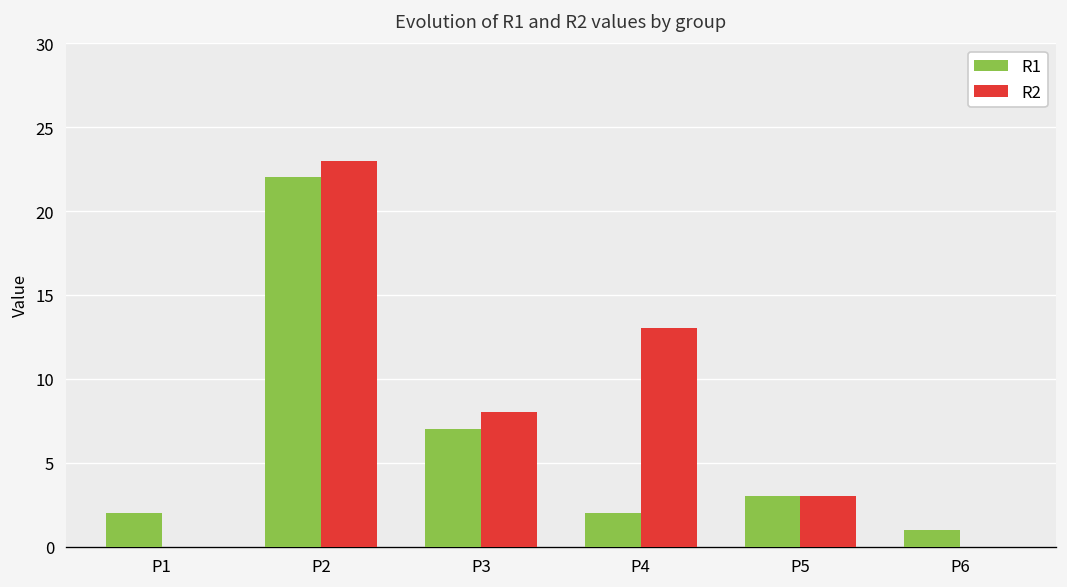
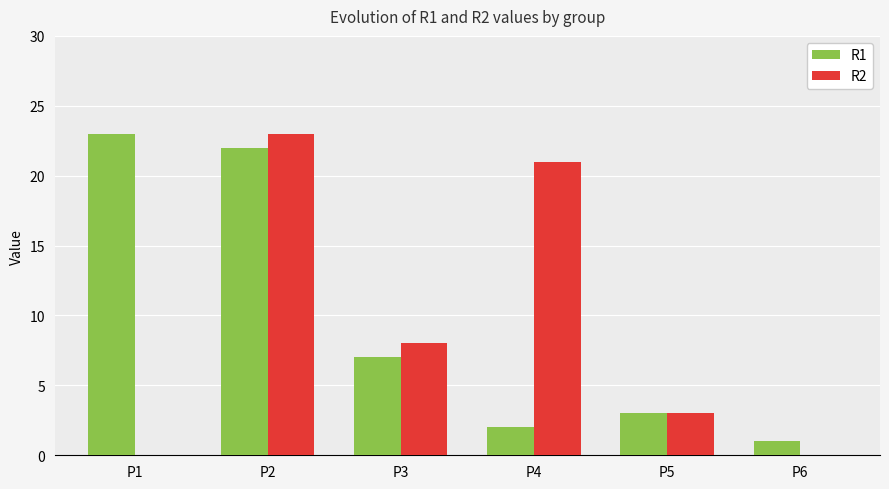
R1, P1: 2 -> 23
R2, P4: 13 -> 21
